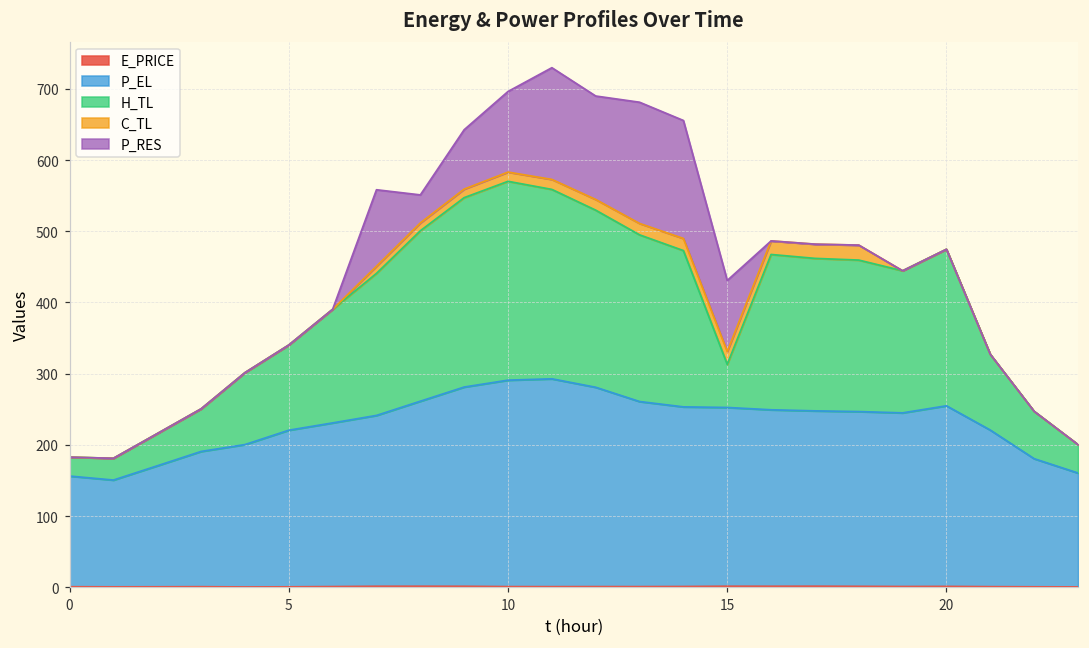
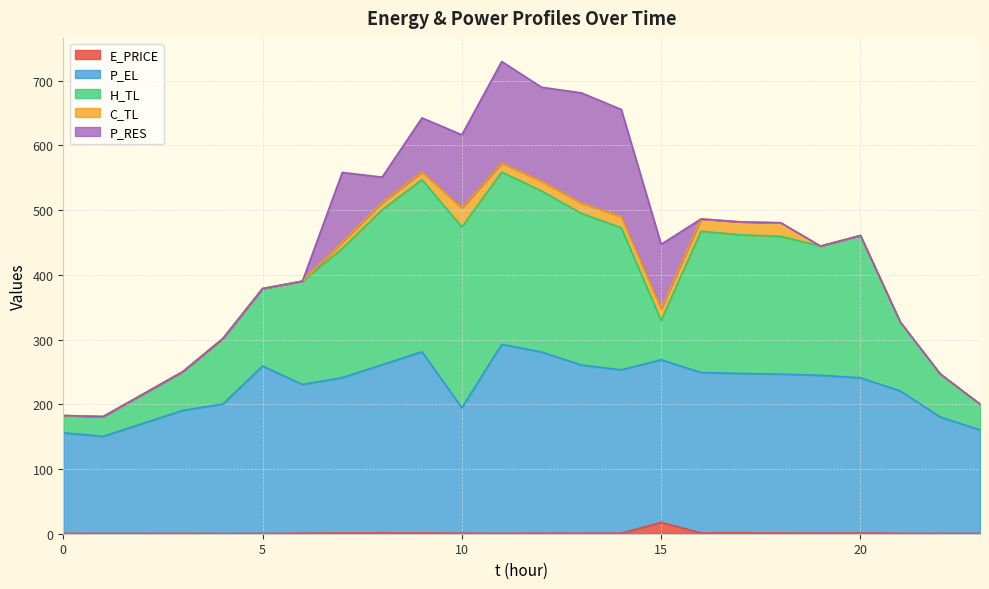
P_EL, 5: 220 -> 260
P_EL, 10: 290 -> 190
C_TL, 10: 10 -> 30
E_PRICE, 15: 0 -> 20
P_EL, 20: 250 -> 240
